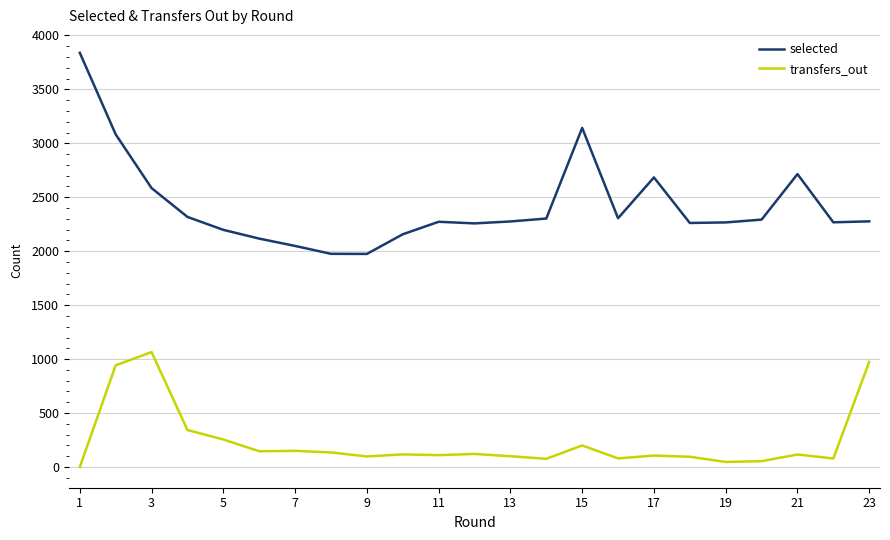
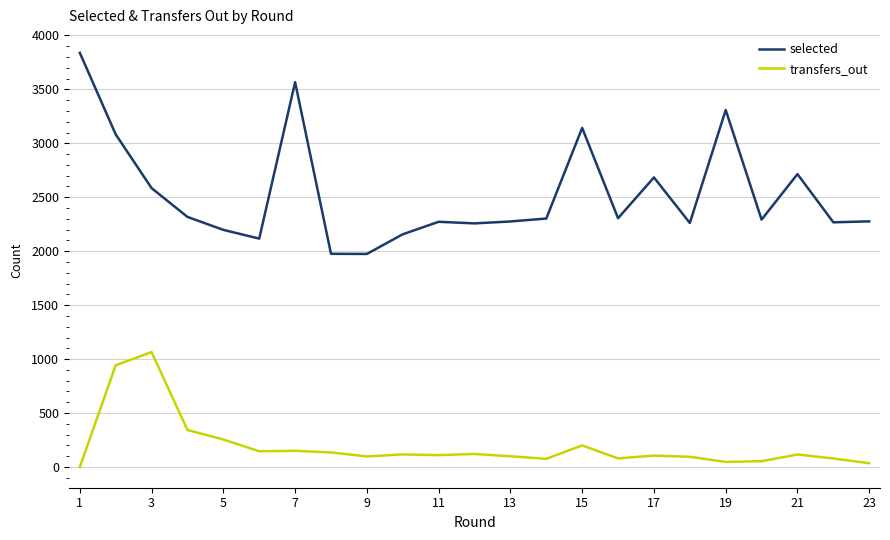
selected, 7: 2050 -> 3570
selected, 19: 2270 -> 3310
transfers_out, 23: 980 -> 40
